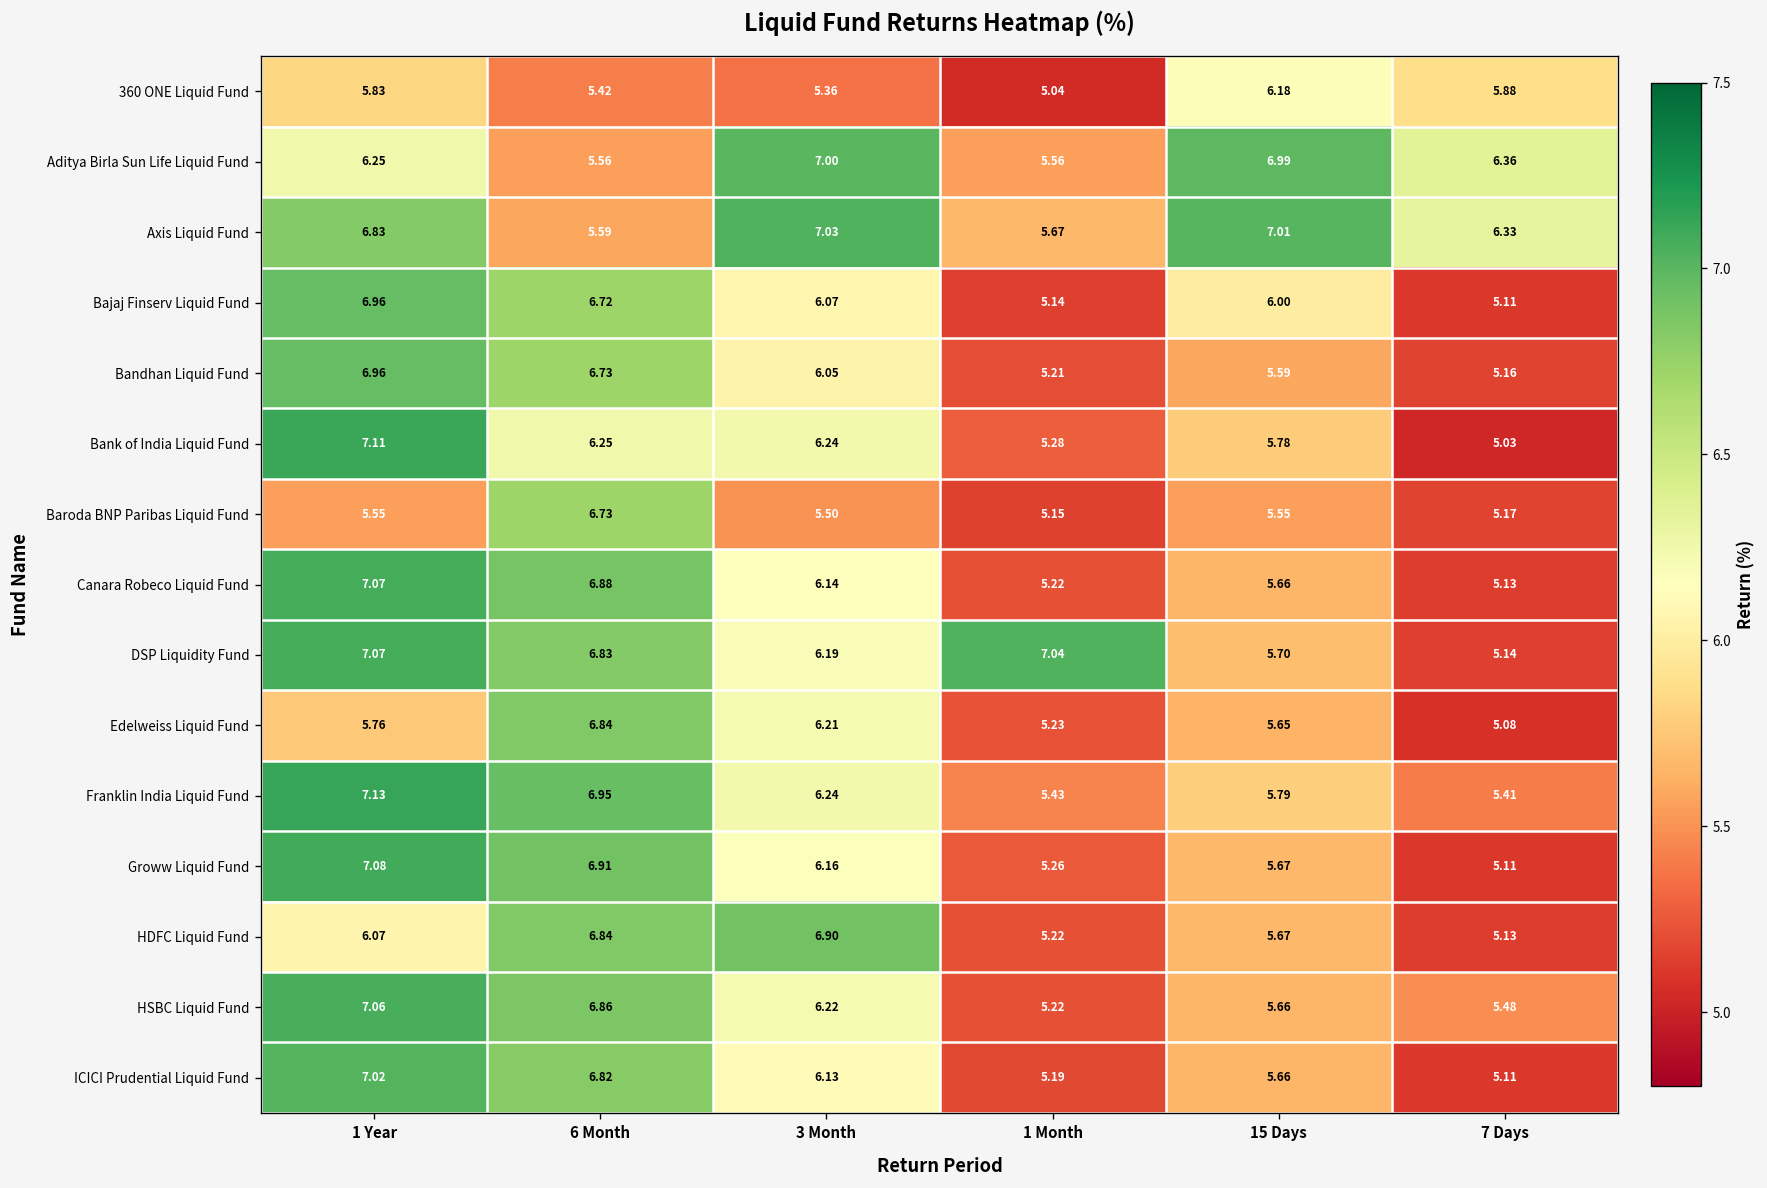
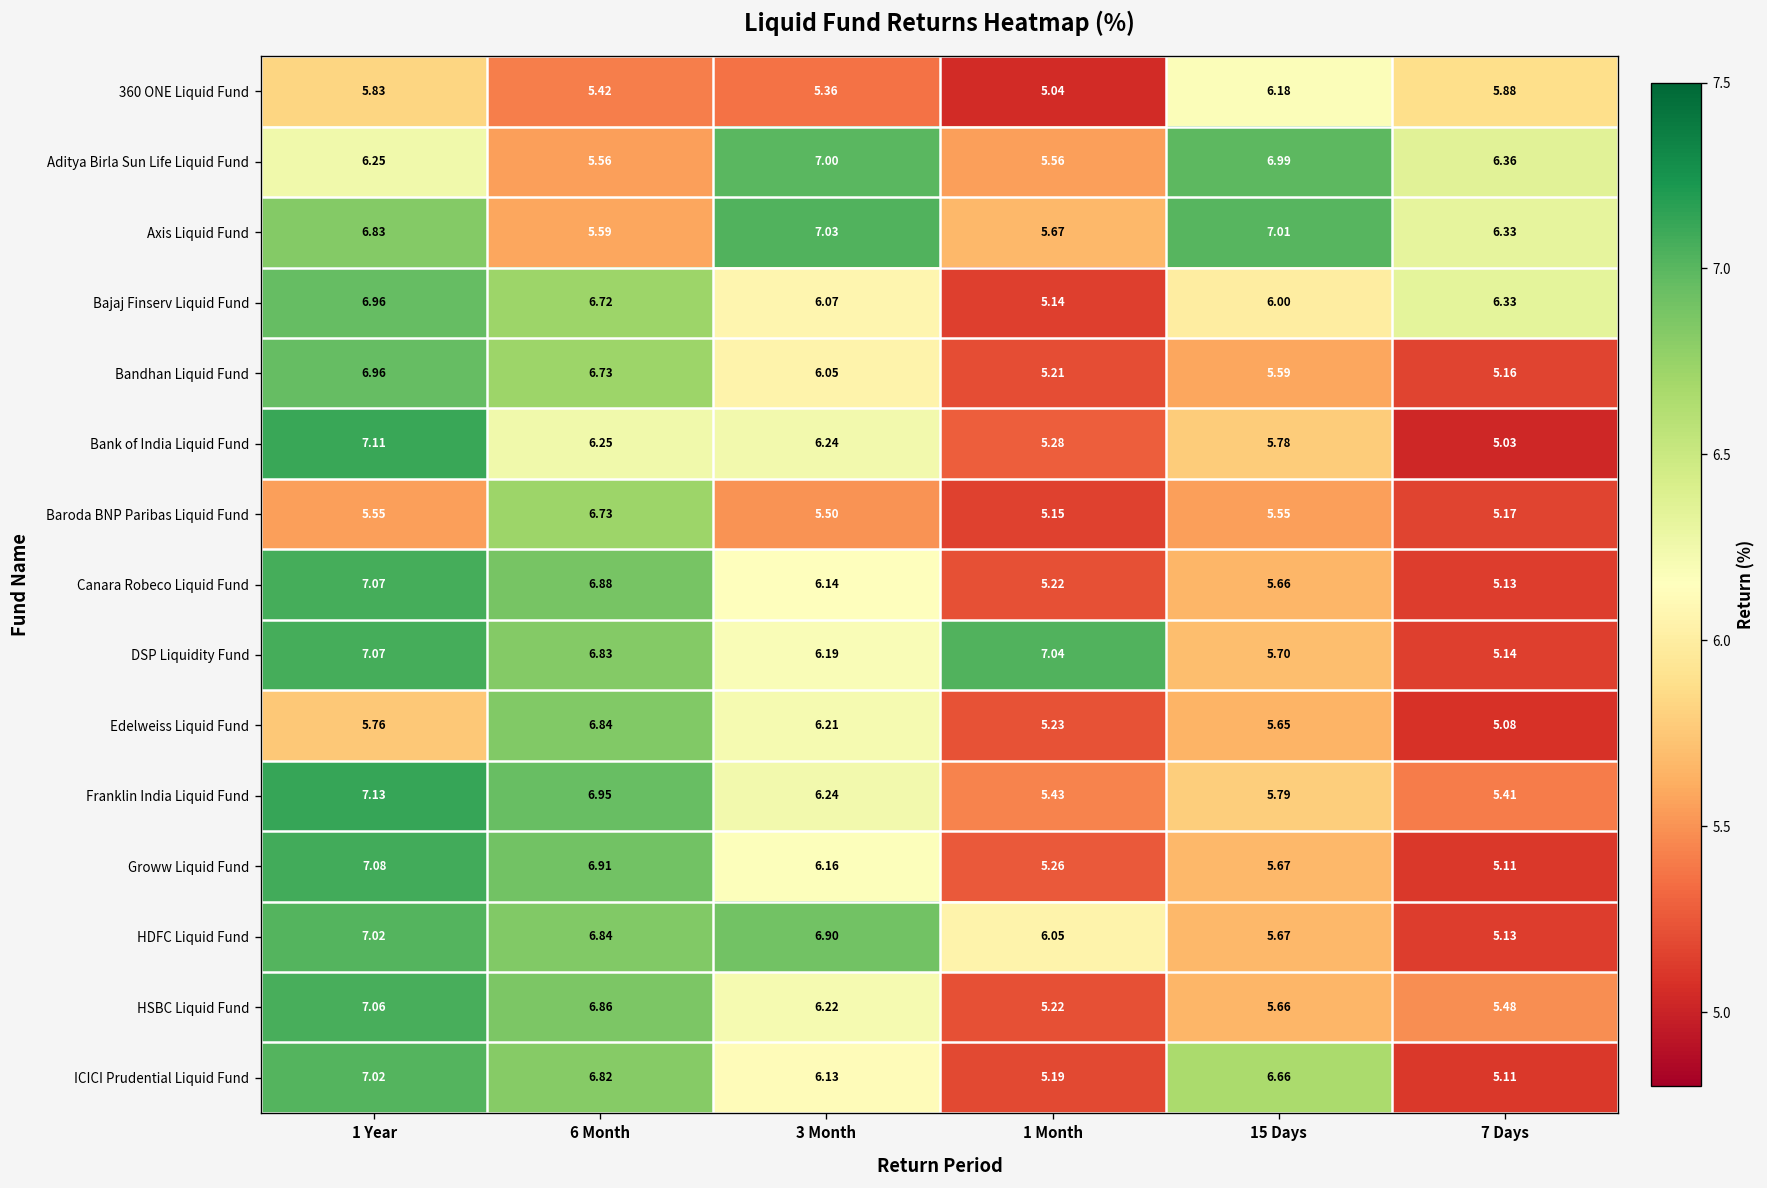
Bajaj Finserv Liquid Fund, 7 Days: 5.11 -> 6.33
HDFC Liquid Fund, 1 Year: 6.07 -> 7.02
HDFC Liquid Fund, 1 Month: 5.22 -> 6.05
ICICI Prudential Liquid Fund, 15 Days: 5.66 -> 6.66
